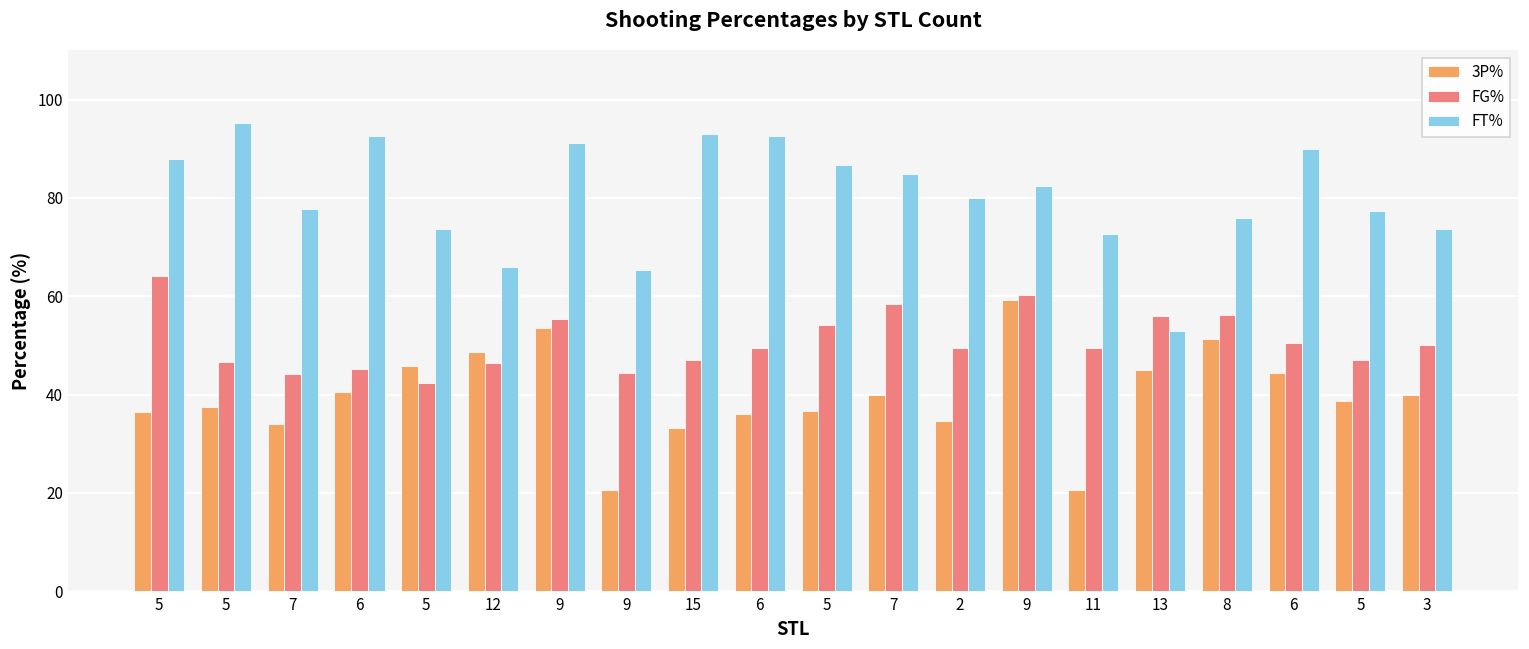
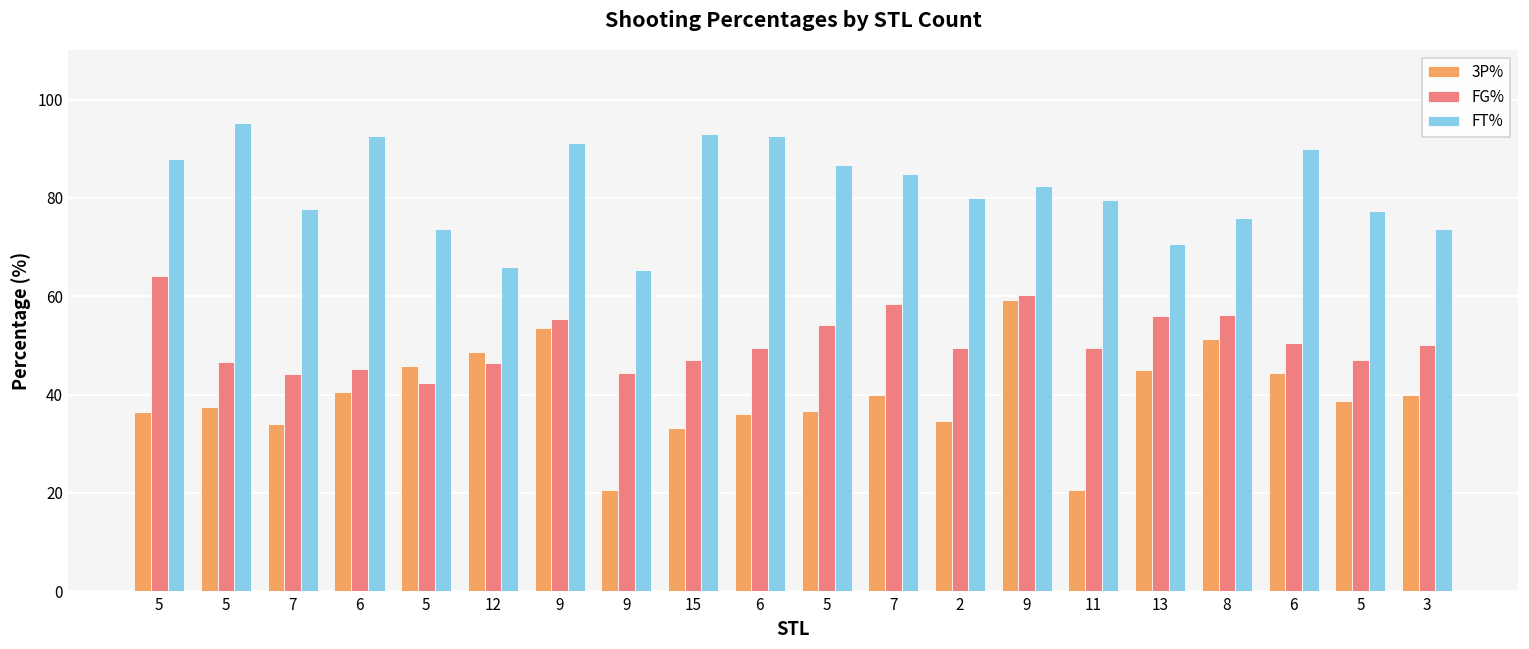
FT%, 11: 73 -> 80
FT%, 13: 53 -> 71
